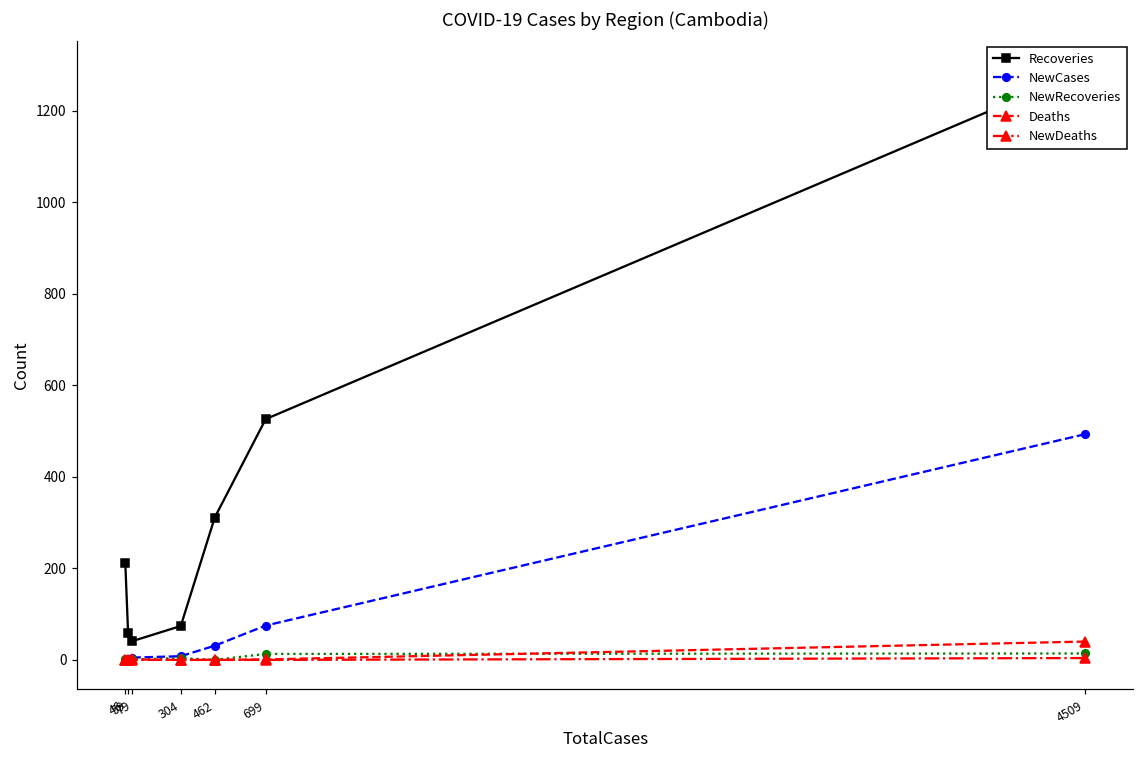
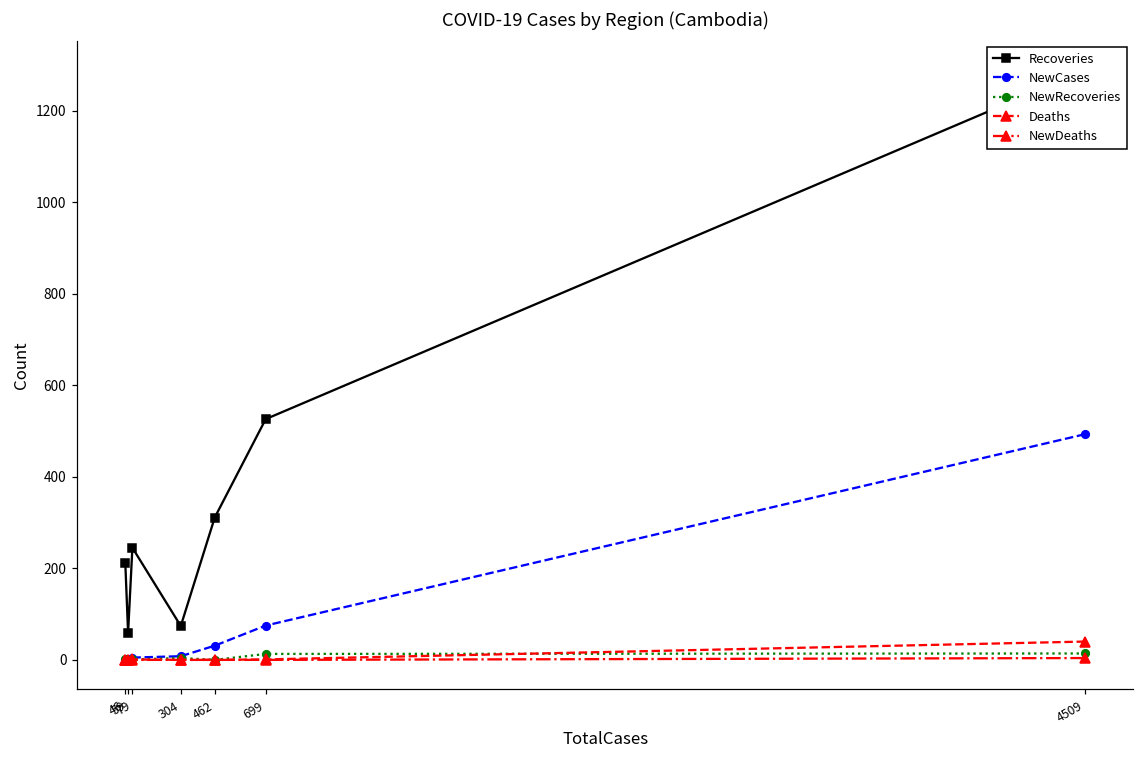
Recoveries, 79: 40 -> 250
